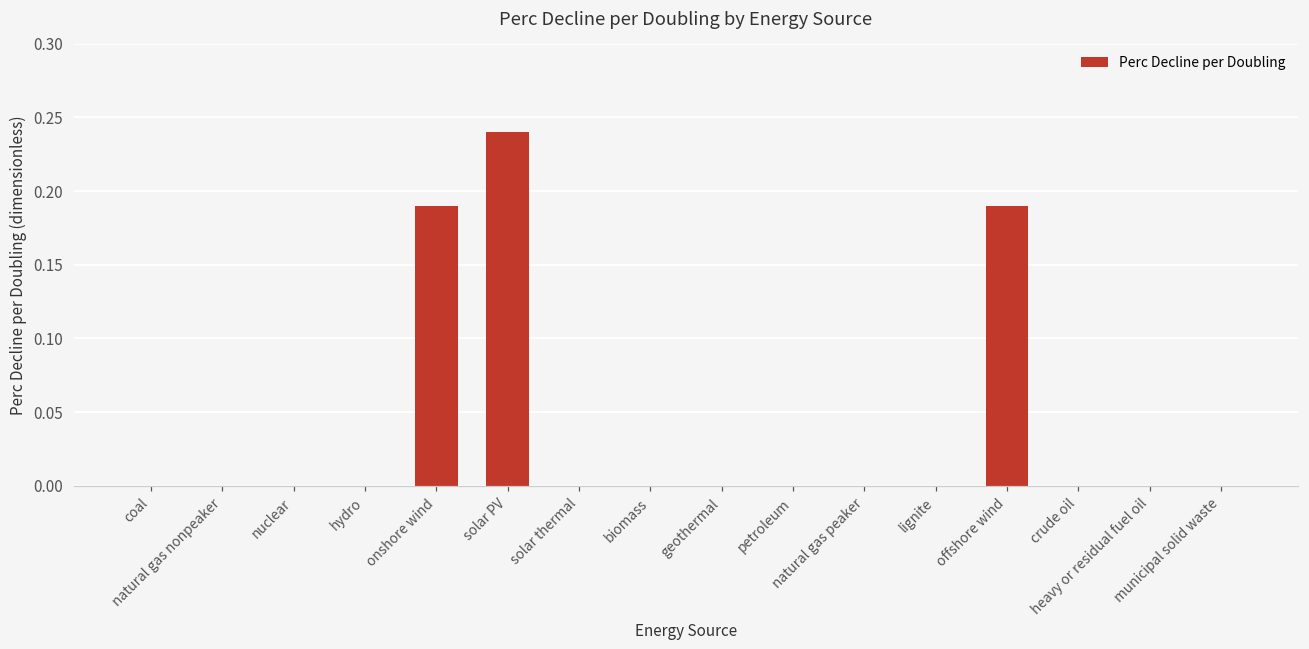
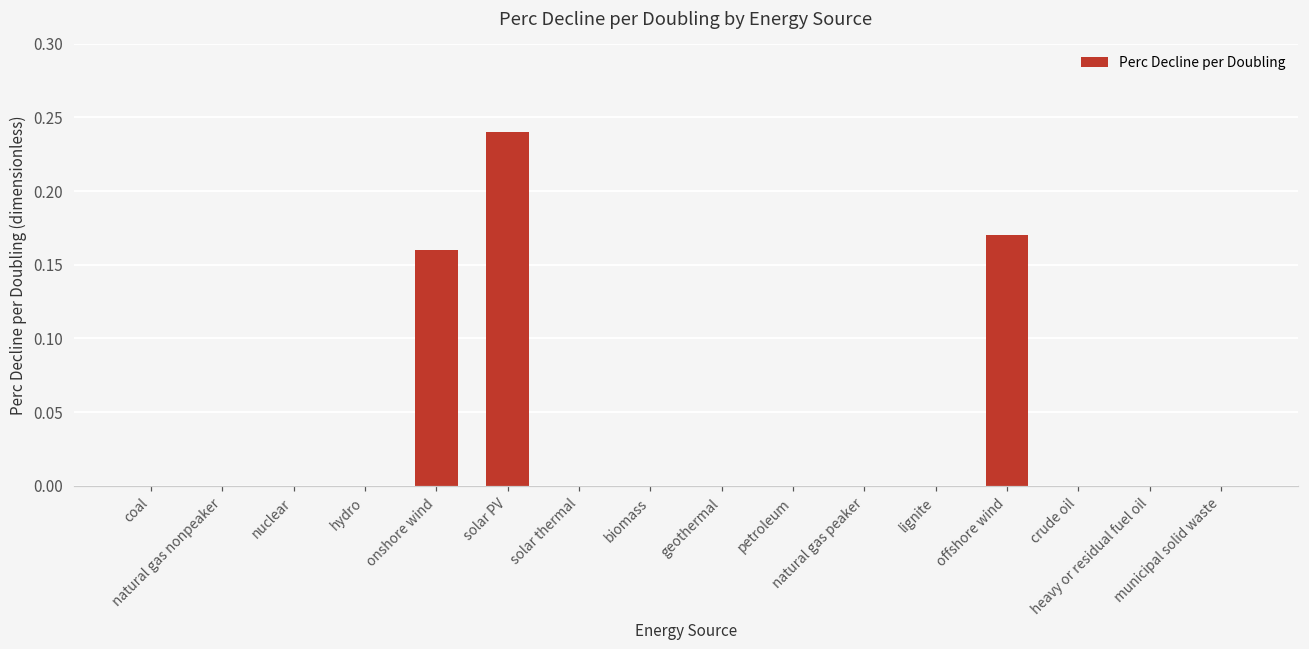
onshore wind: 0.19 -> 0.16
offshore wind: 0.19 -> 0.17
